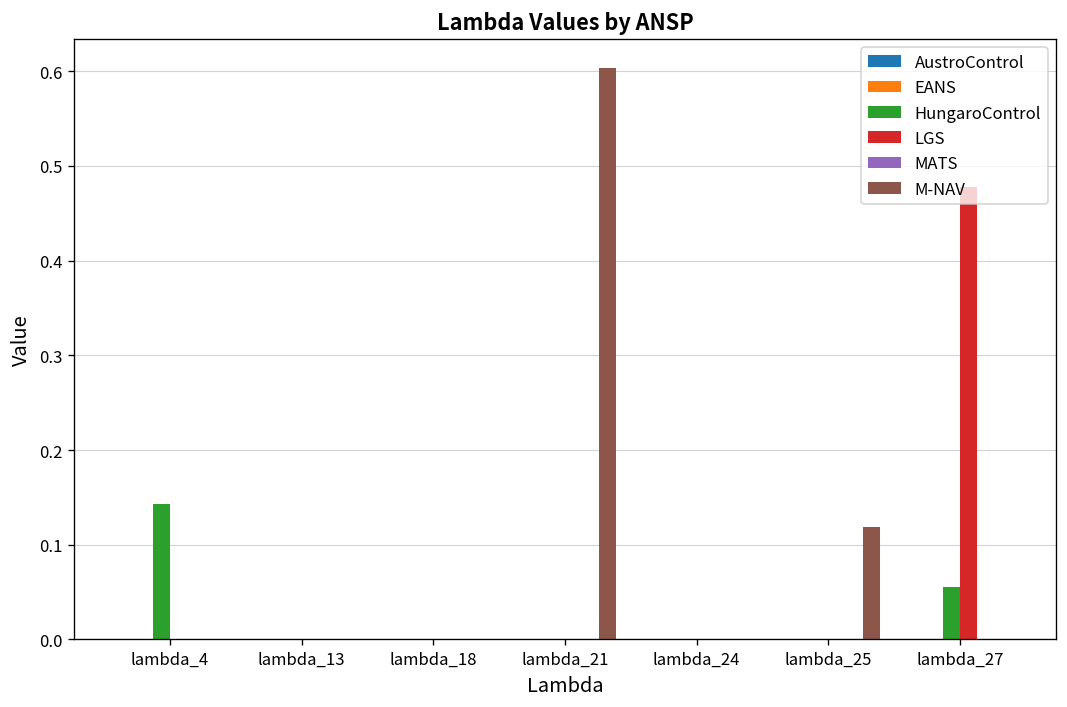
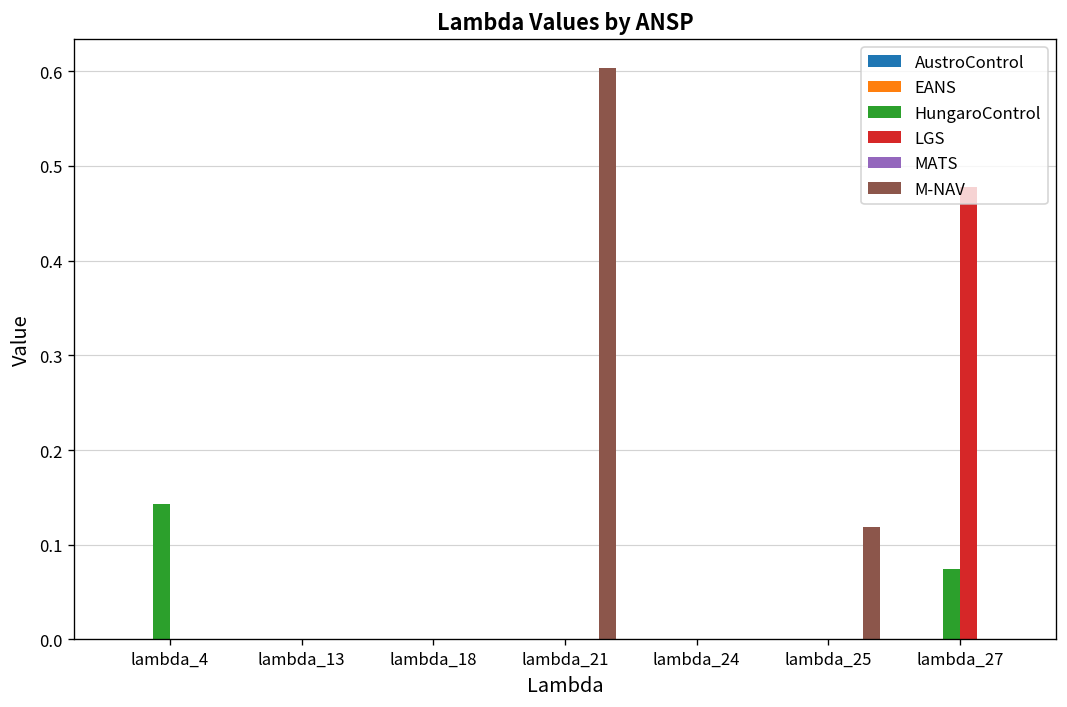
HungaroControl, lambda_27: 0.06 -> 0.07
